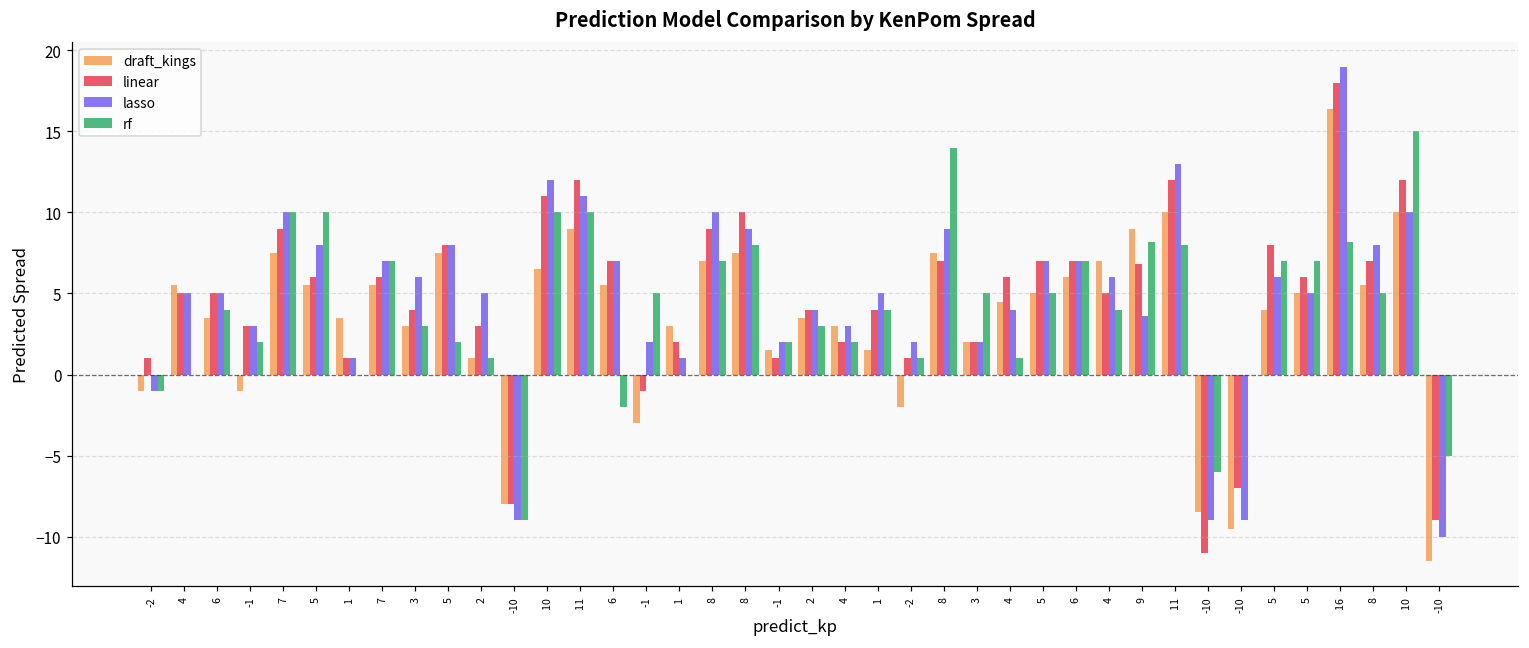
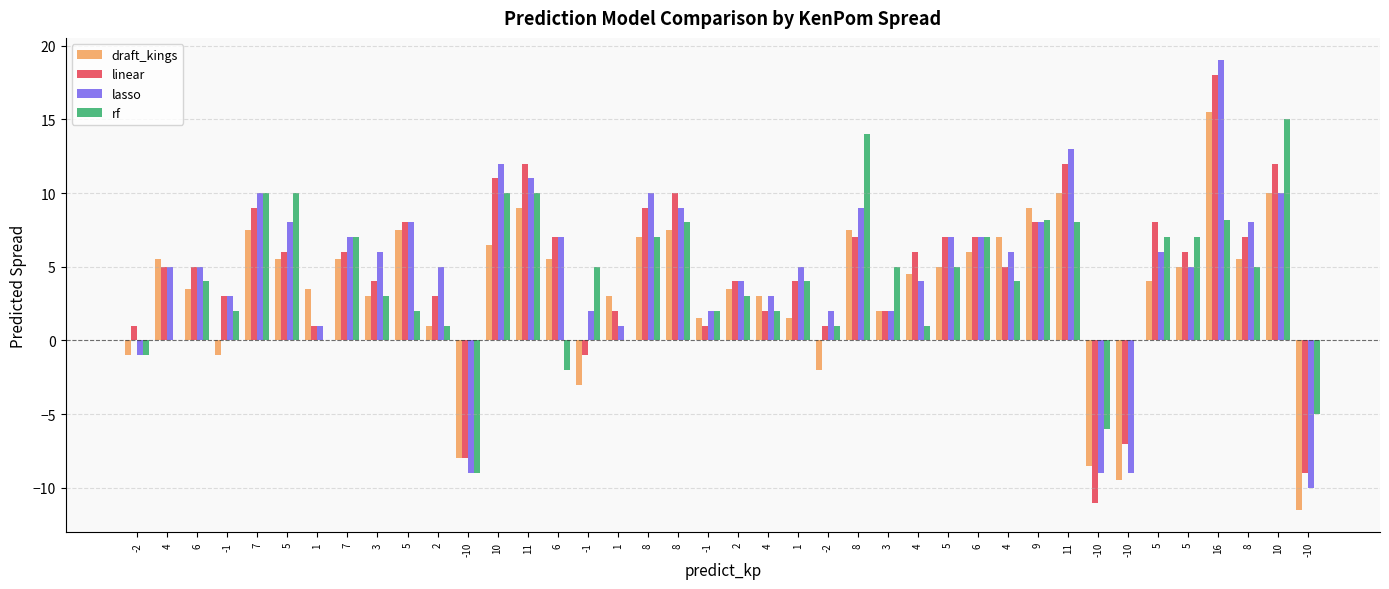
linear, 9: 6.8 -> 8.0
lasso, 9: 3.6 -> 8.0
draft_kings, 16: 16.4 -> 15.5
